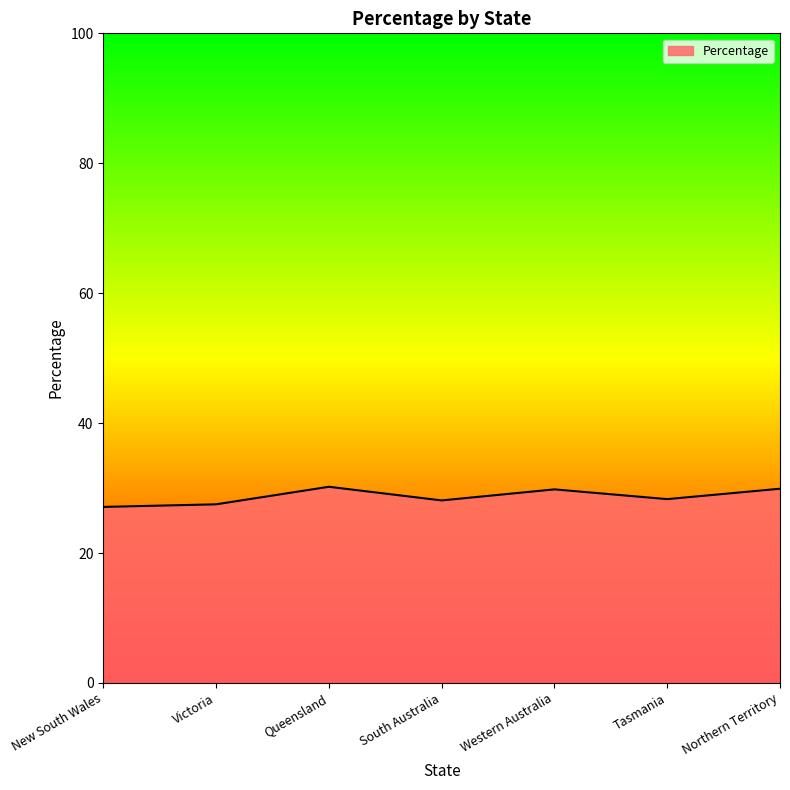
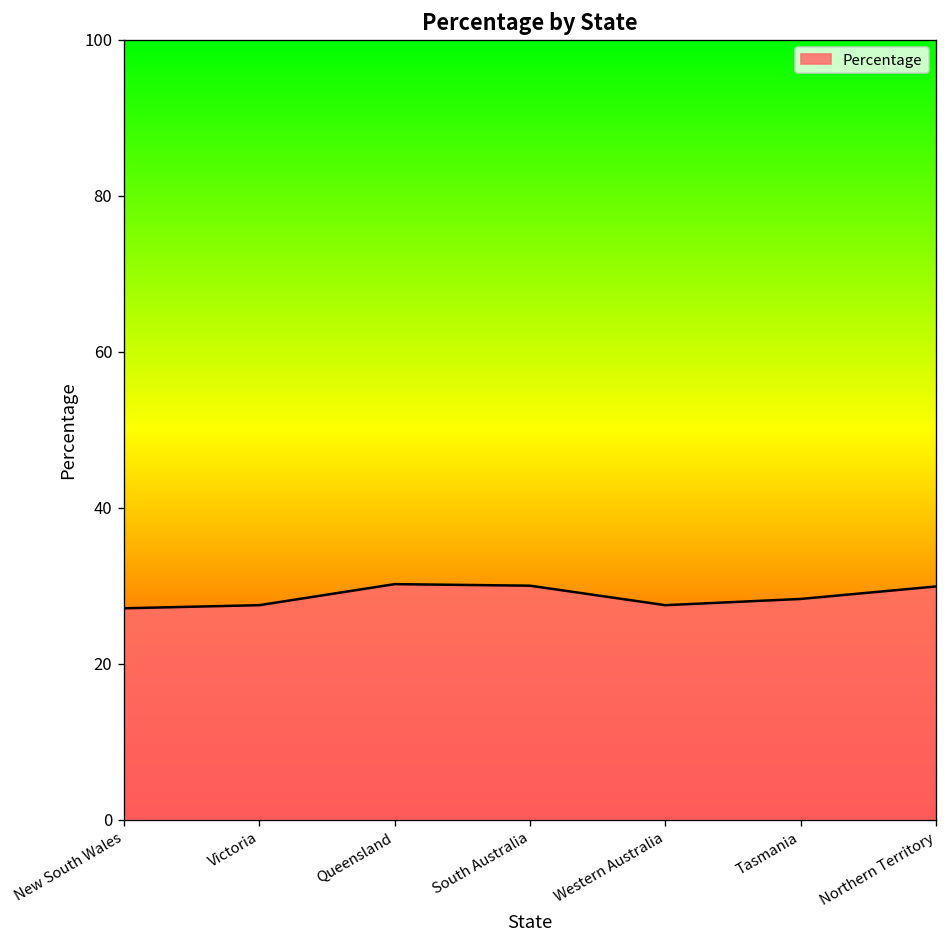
South Australia: 28 -> 30
Western Australia: 30 -> 28
